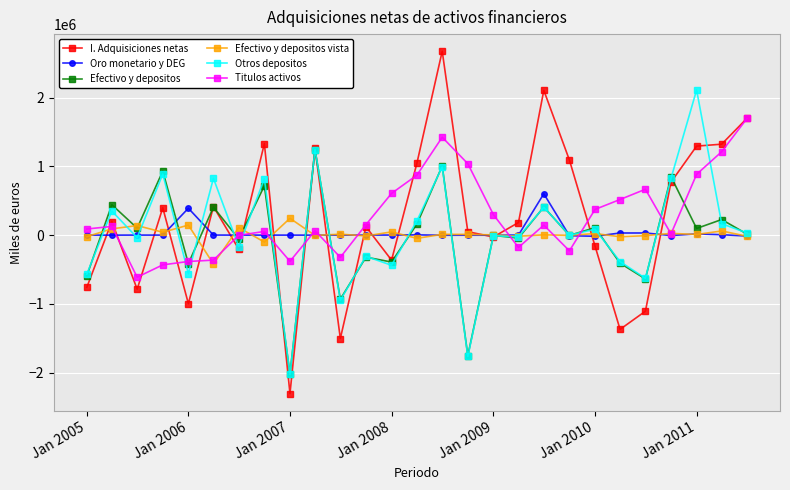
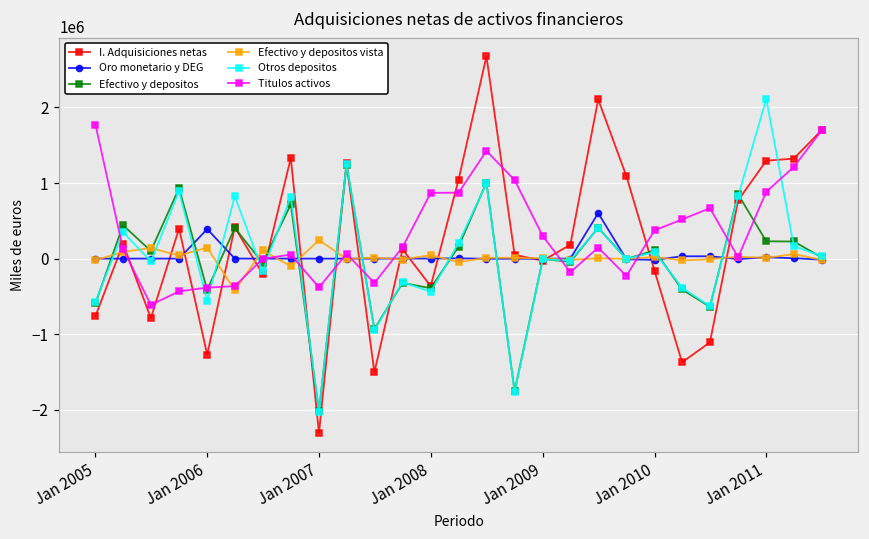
Titulos activos, Jan 2005: 100000 -> 1800000
I. Adquisiciones netas, Jan 2006: -1000000 -> -1300000
Titulos activos, Jan 2008: 600000 -> 900000
Efectivo y depositos, Jan 2011: 100000 -> 200000
